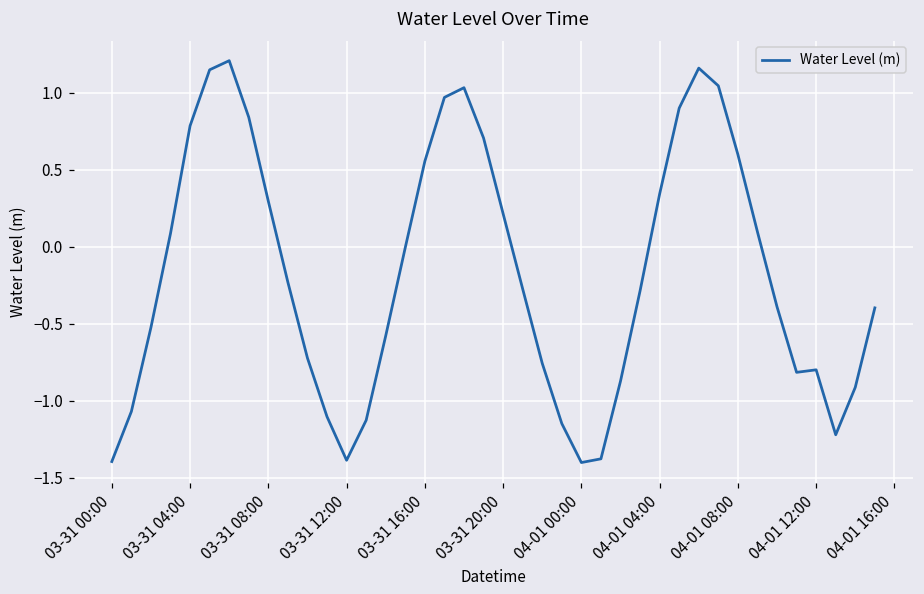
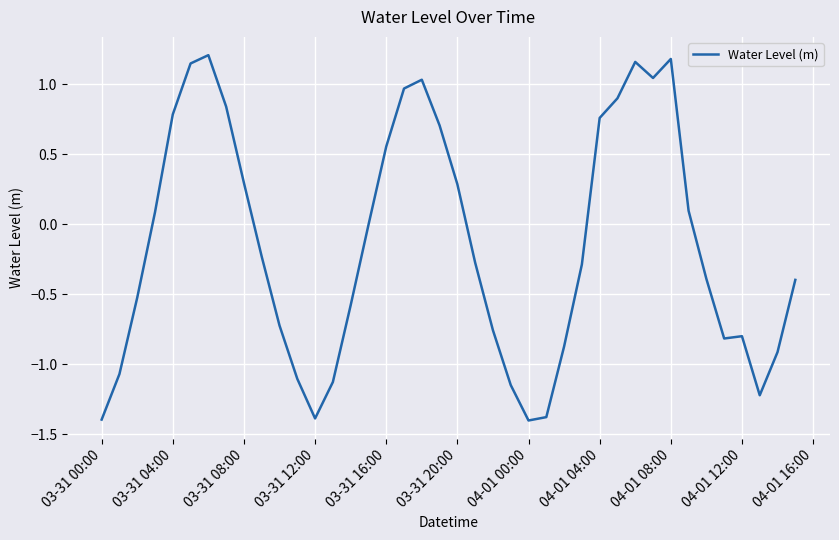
03-31 20:00: 0.21 -> 0.28
04-01 04:00: 0.34 -> 0.76
04-01 08:00: 0.60 -> 1.18
